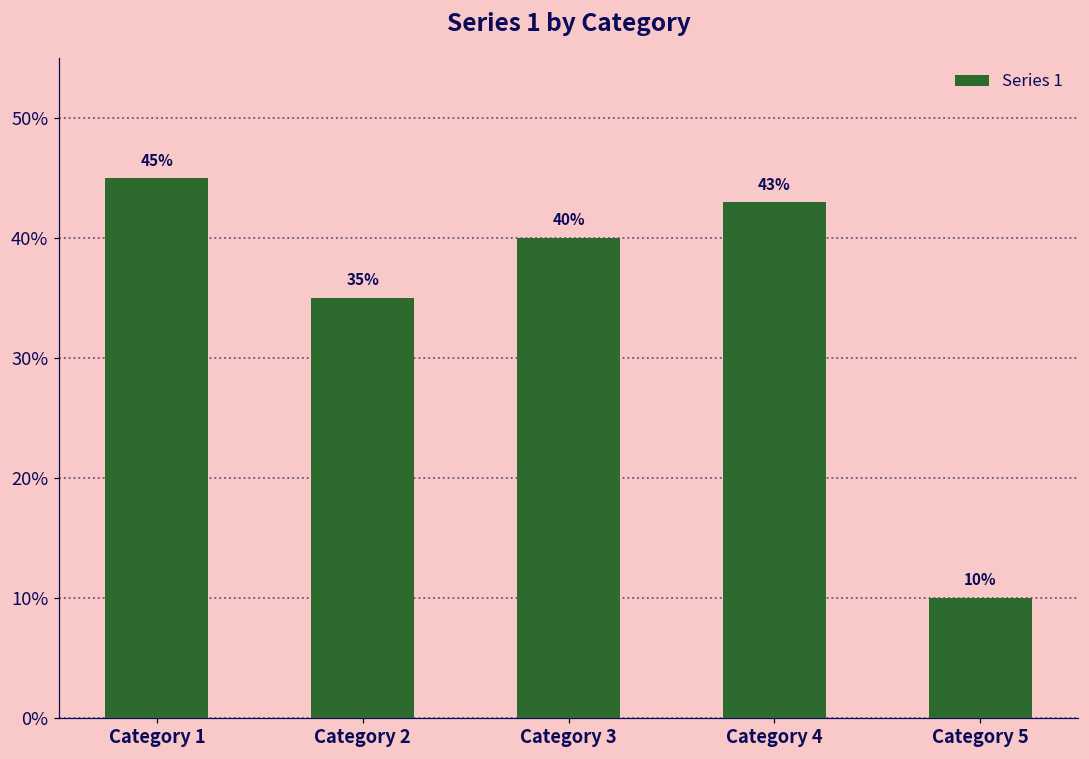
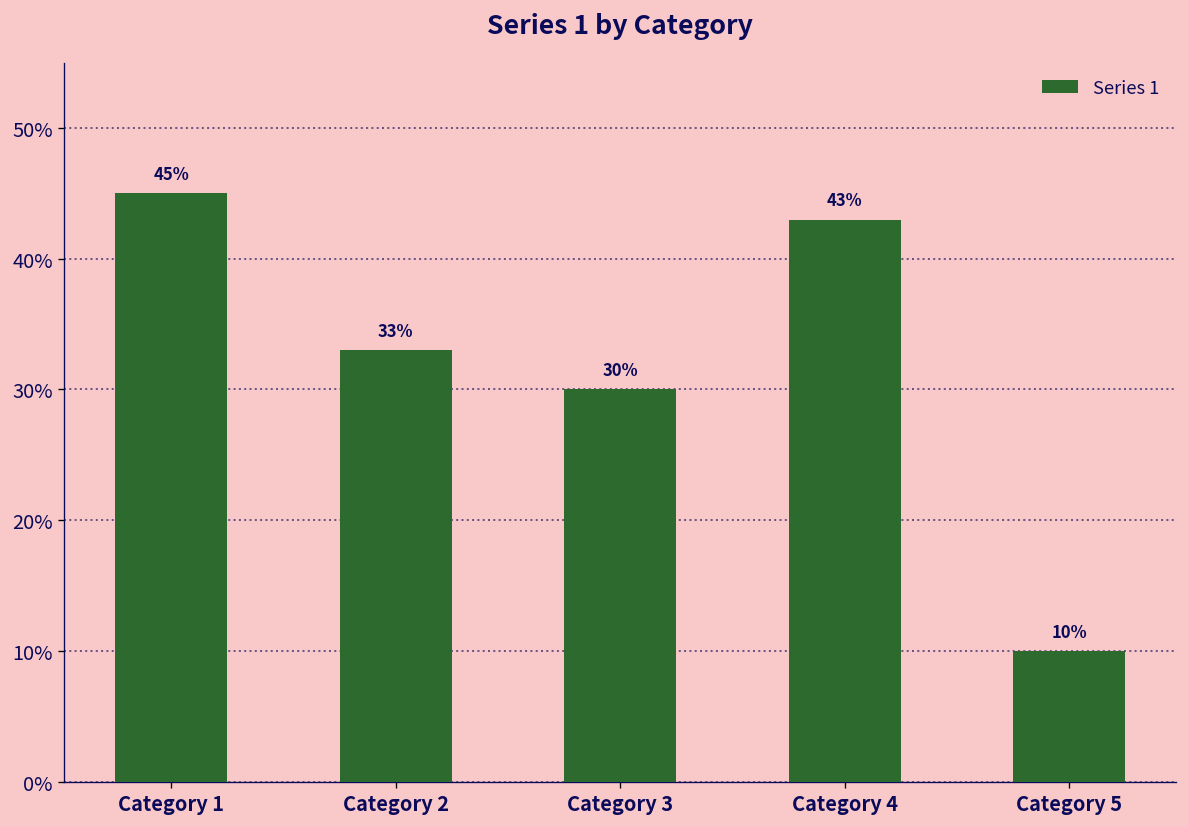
Category 2: 35% -> 33%
Category 3: 40% -> 30%
